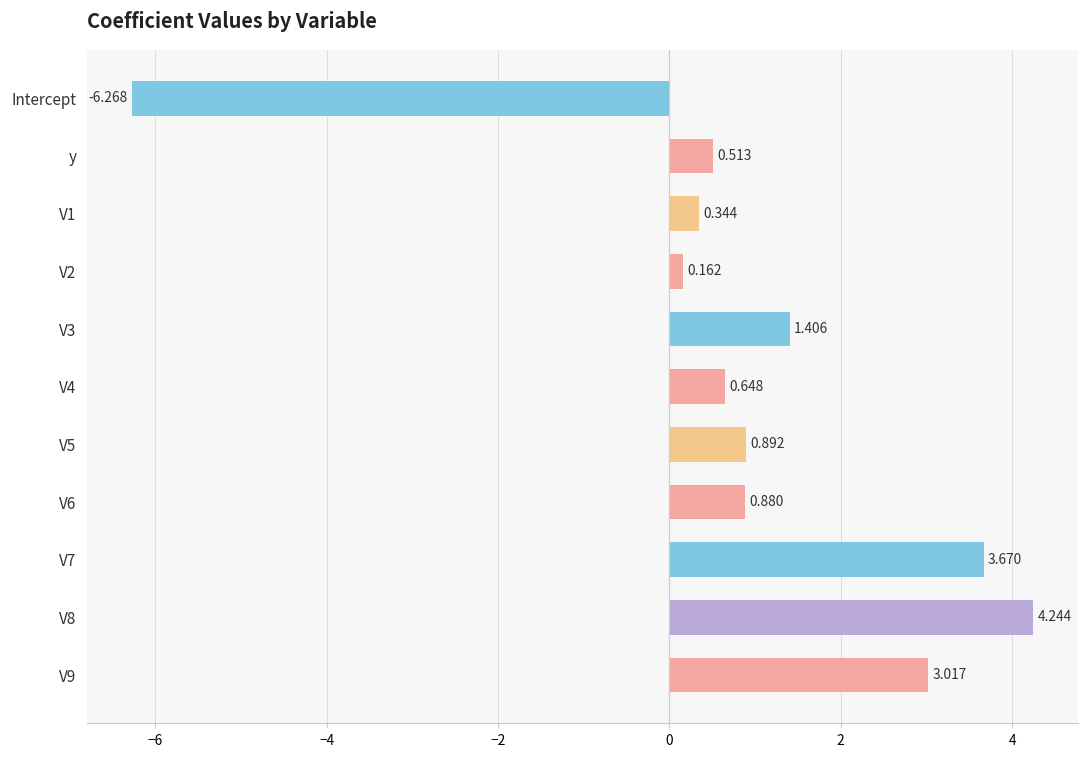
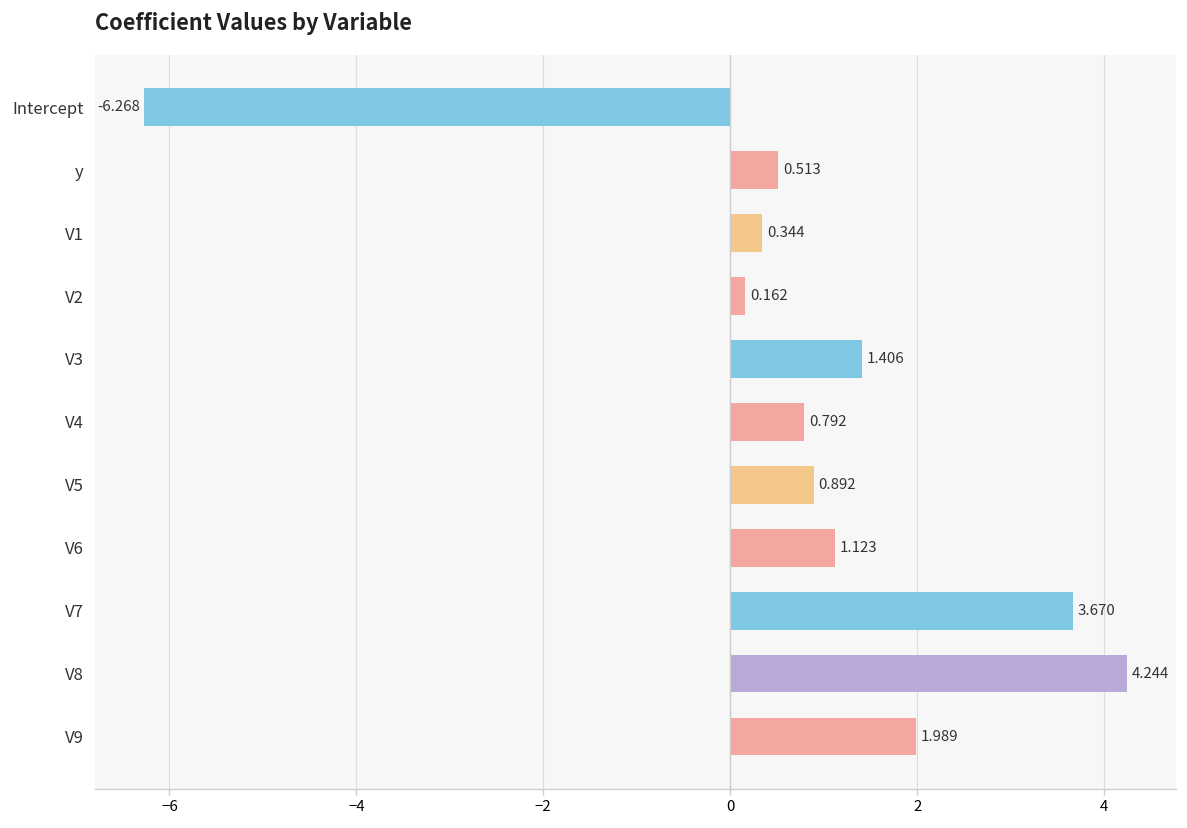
V4: 0.648 -> 0.792
V6: 0.880 -> 1.123
V9: 3.017 -> 1.989
